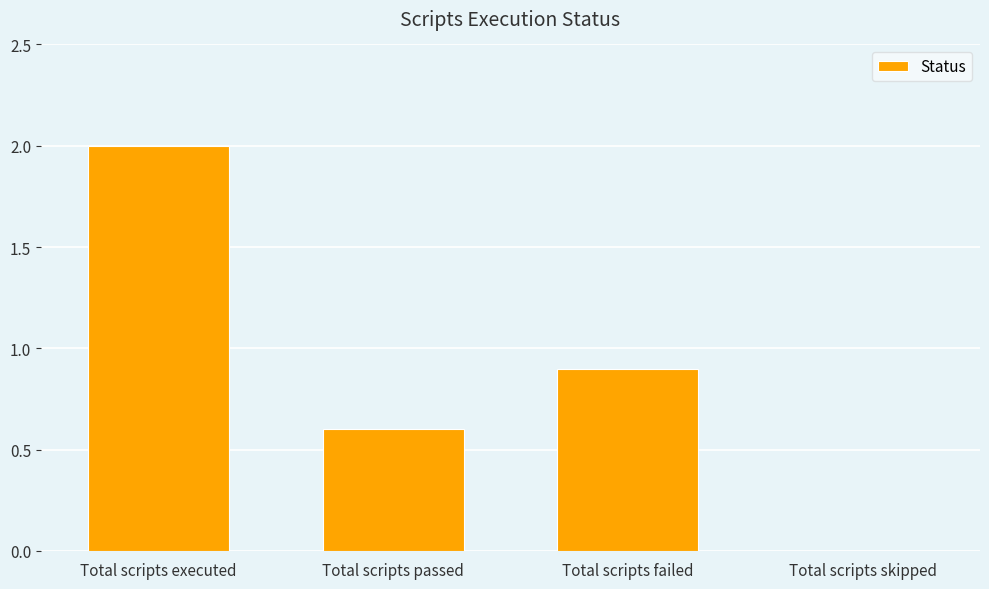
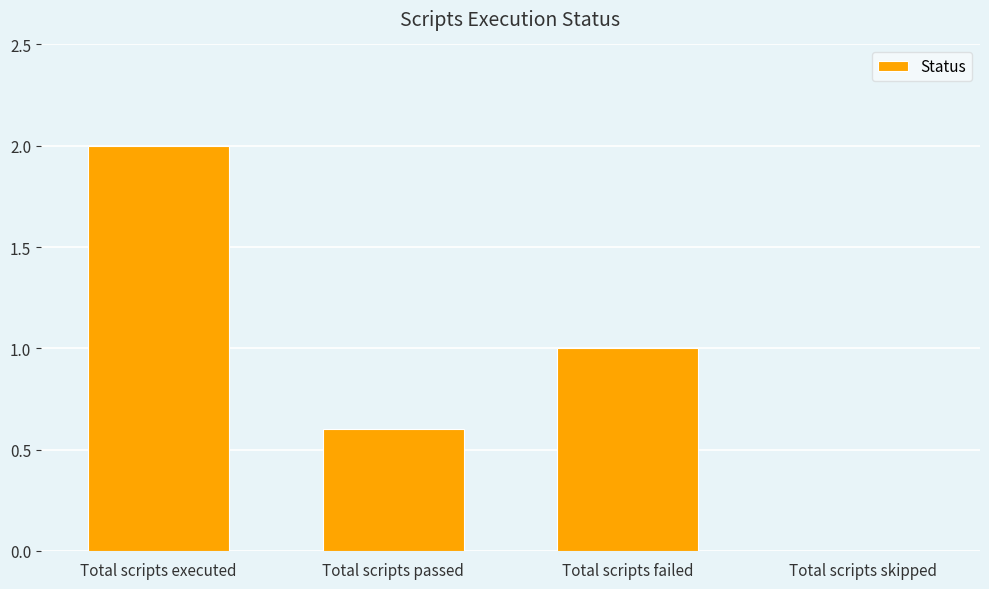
Total scripts failed: 0.9 -> 1.0
